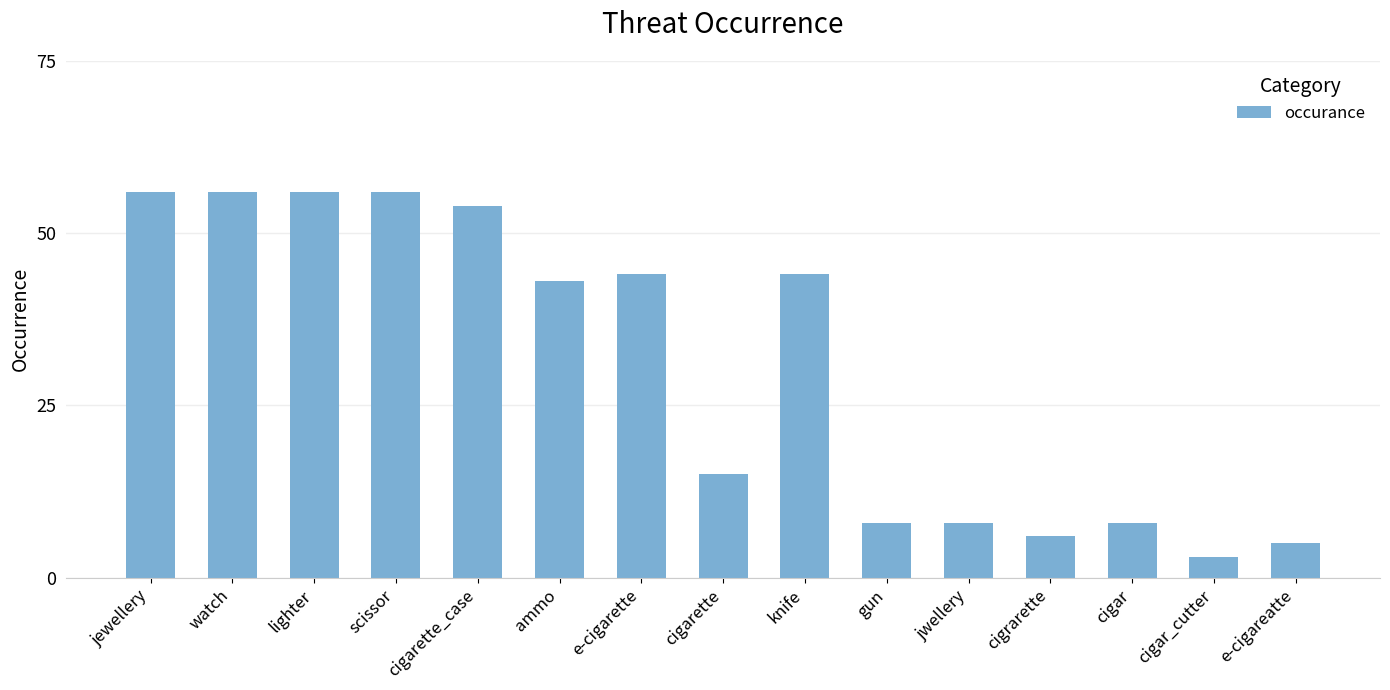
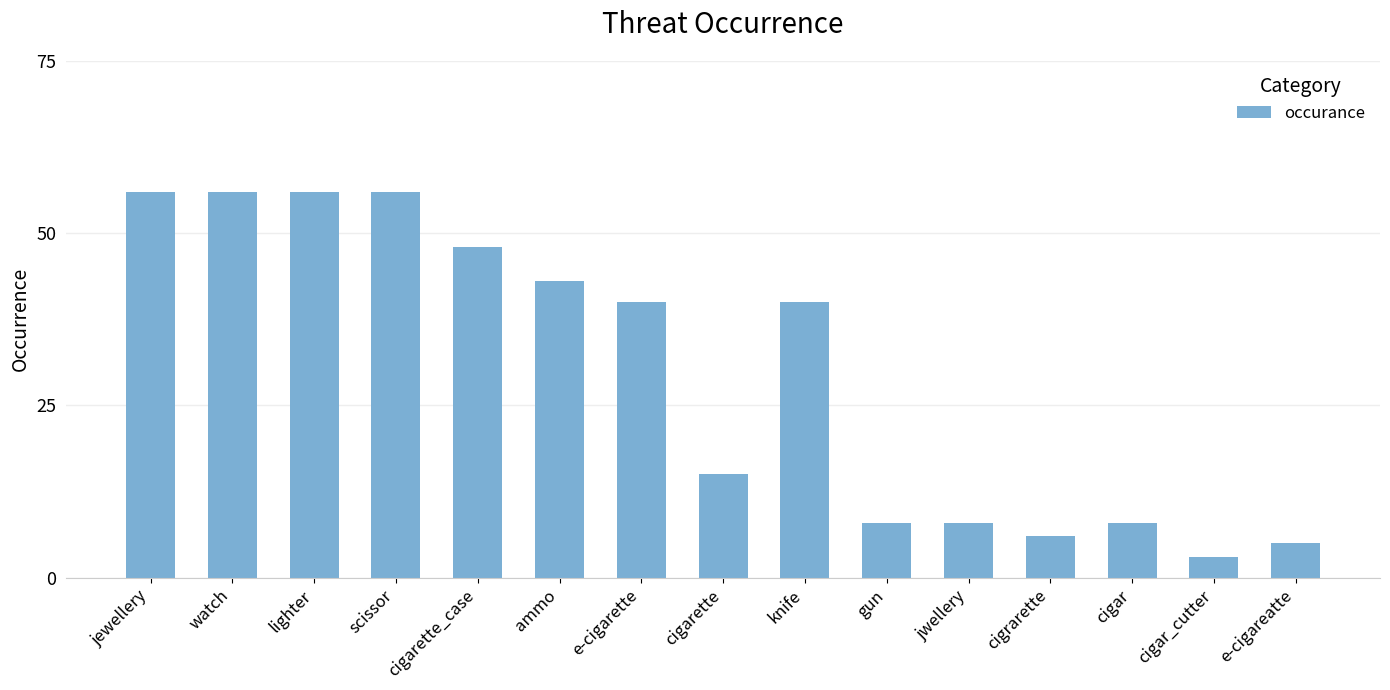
cigarette_case: 54 -> 48
e-cigarette: 44 -> 40
knife: 44 -> 40
